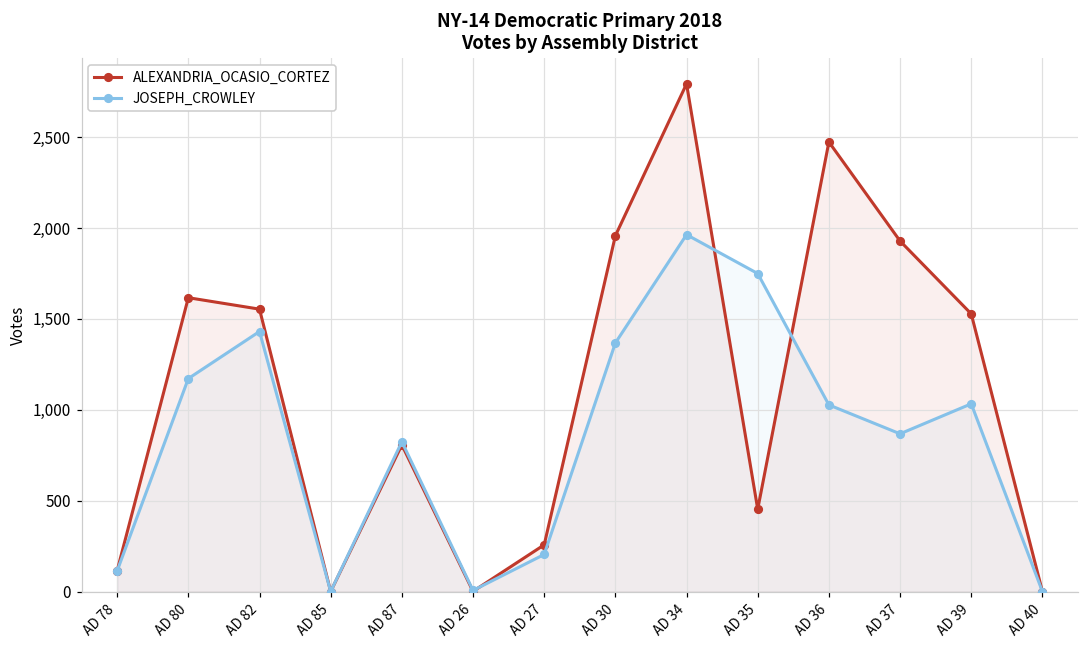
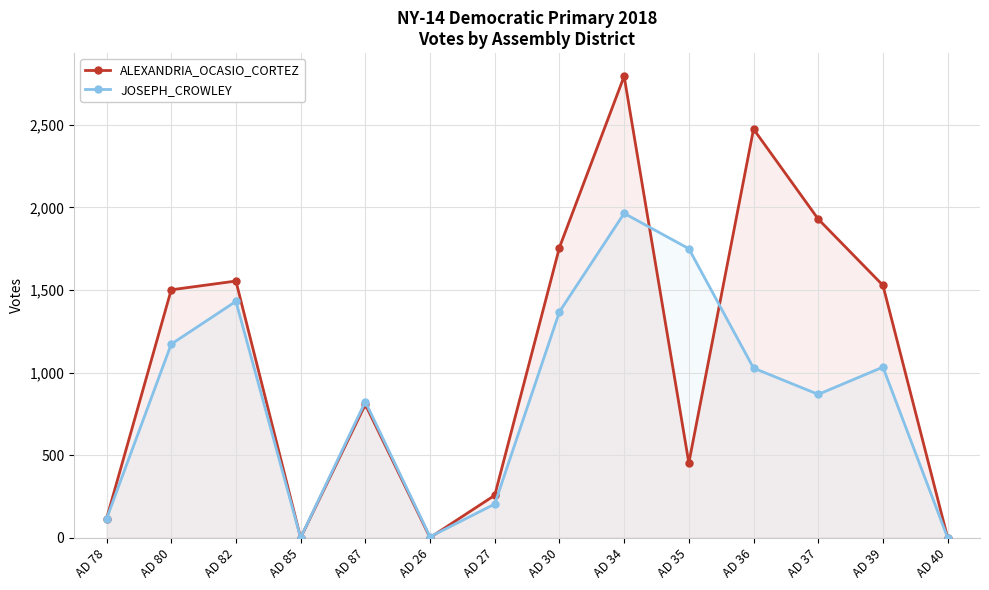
ALEXANDRIA_OCASIO_CORTEZ, AD 80: 1,620 -> 1,500
ALEXANDRIA_OCASIO_CORTEZ, AD 30: 1,960 -> 1,760
